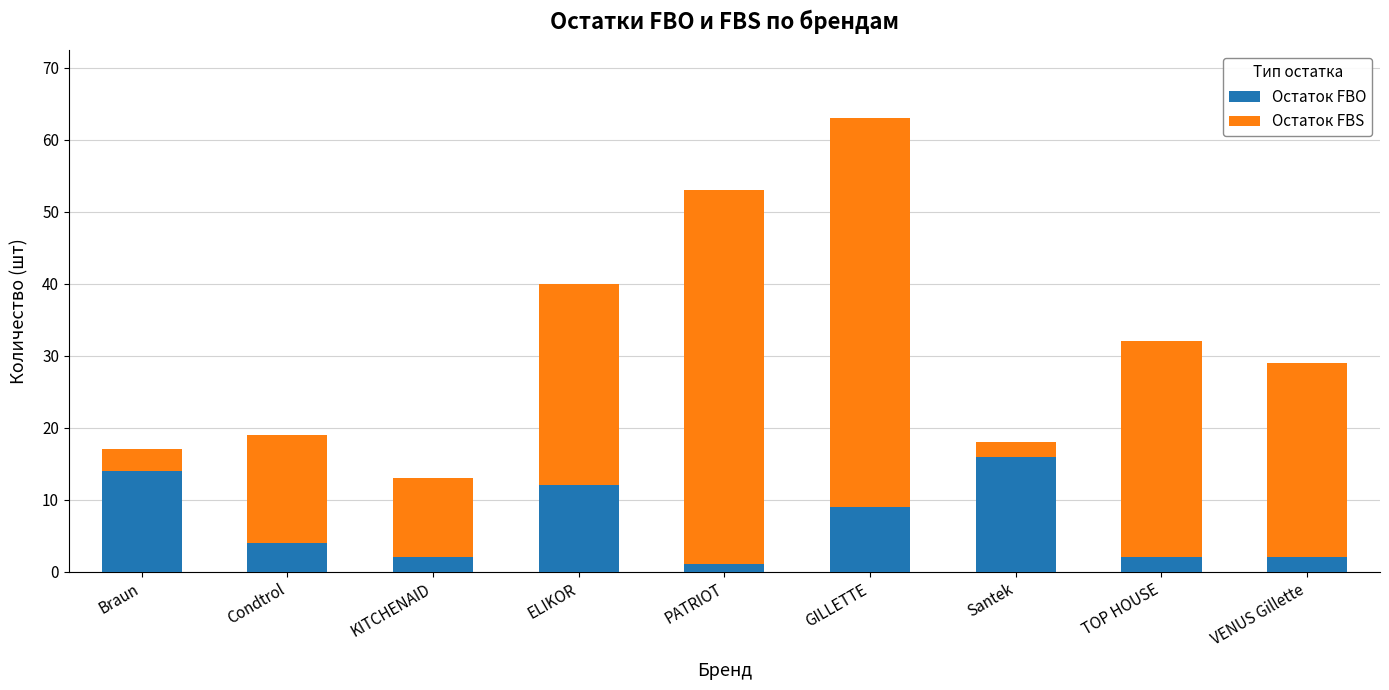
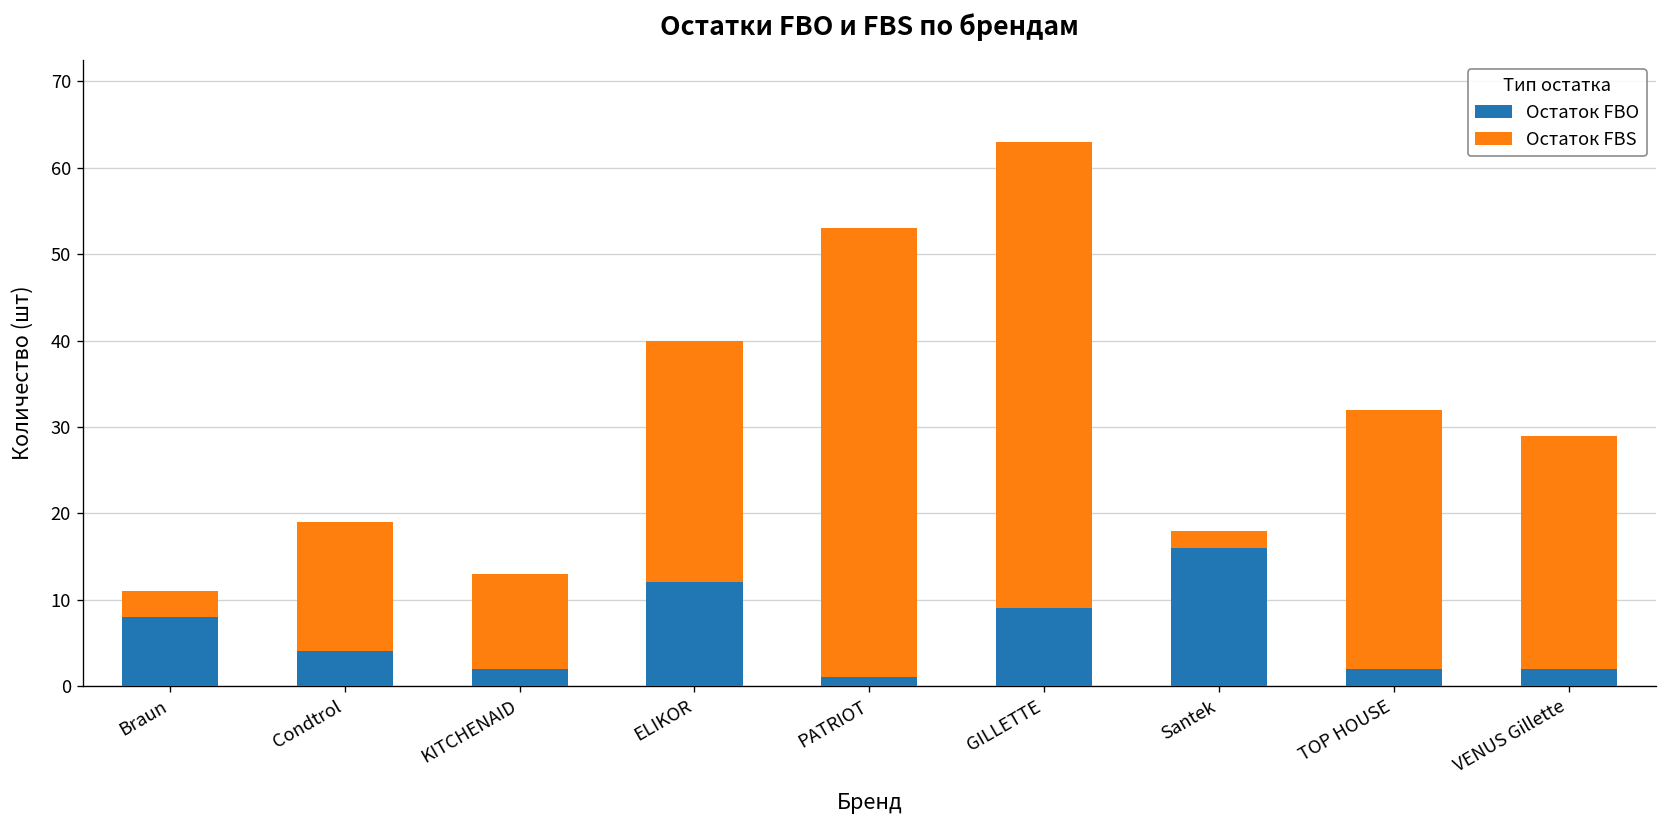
Остаток FBO, Braun: 14 -> 8
